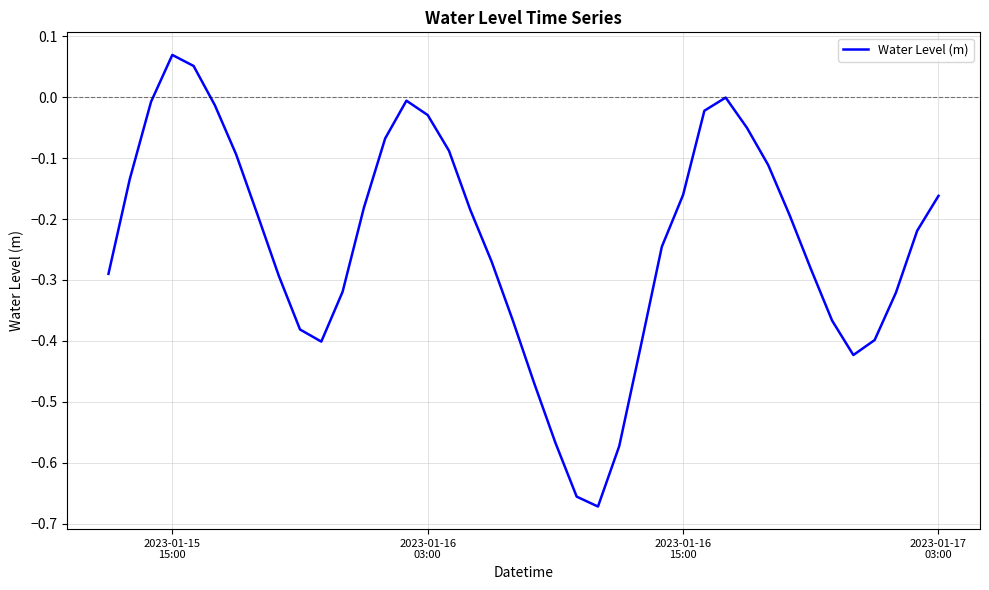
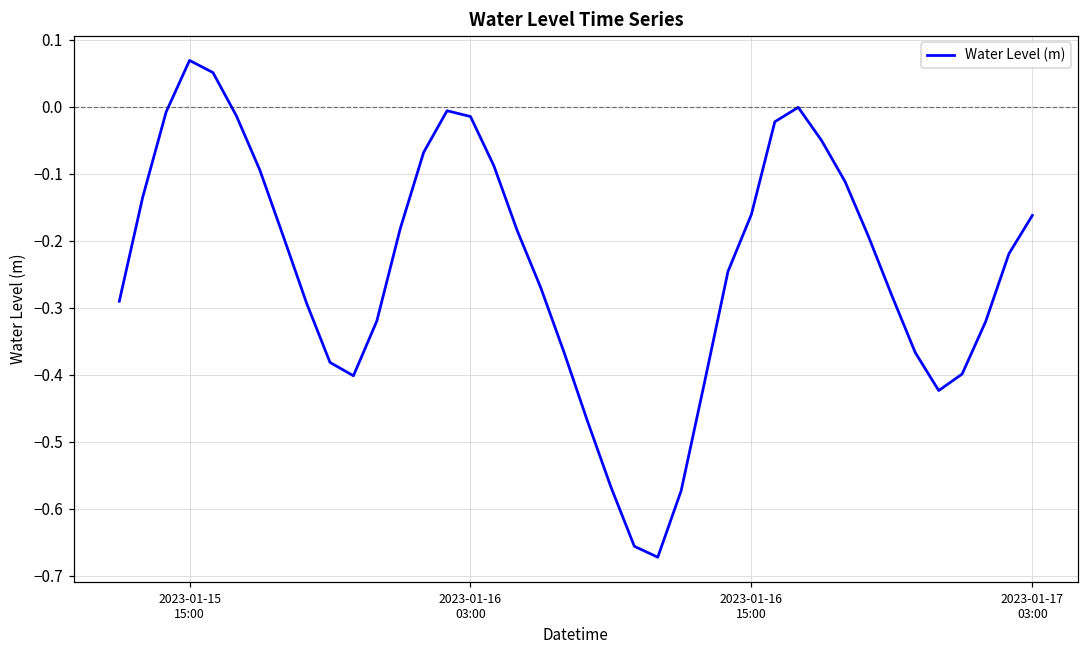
2023-01-16 03:00: -0.03 -> -0.01
